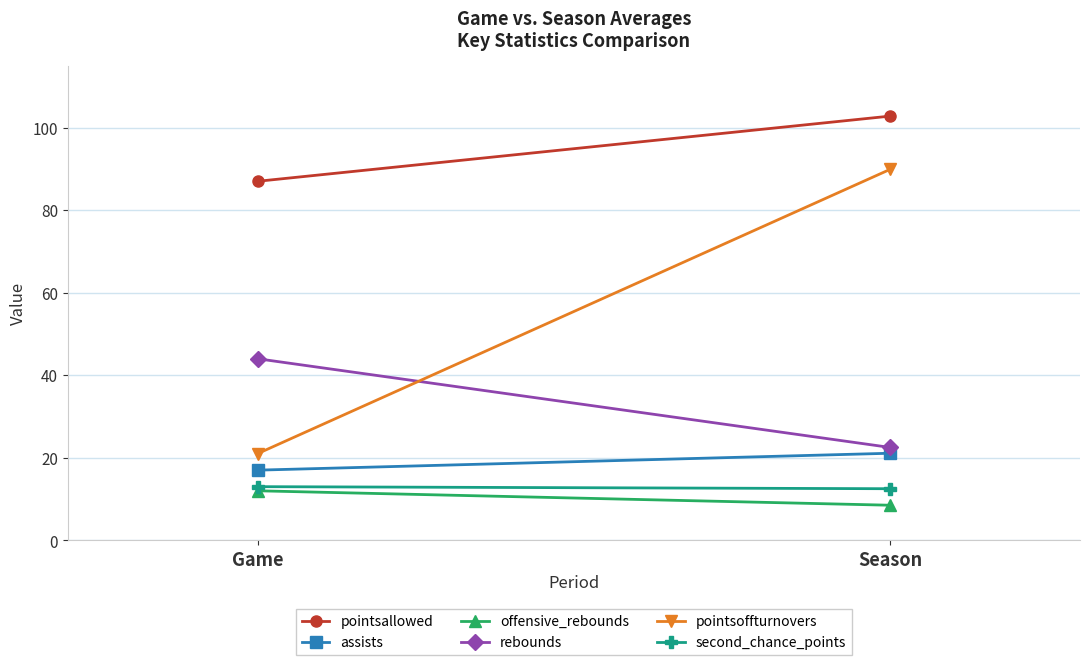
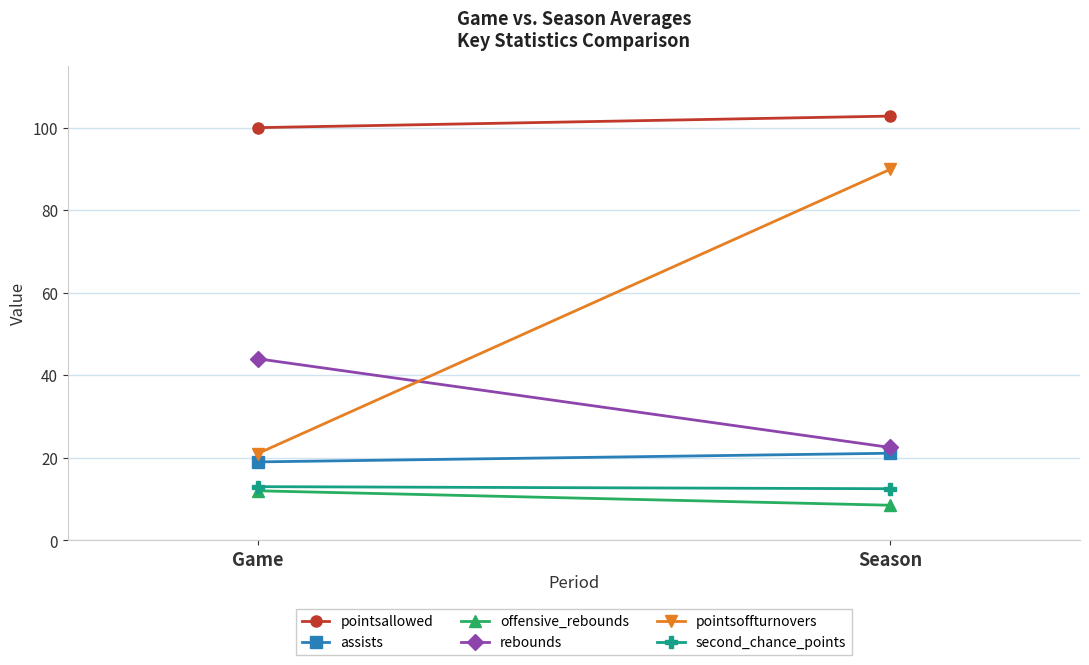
pointsallowed, Game: 87 -> 100
assists, Game: 17 -> 19
